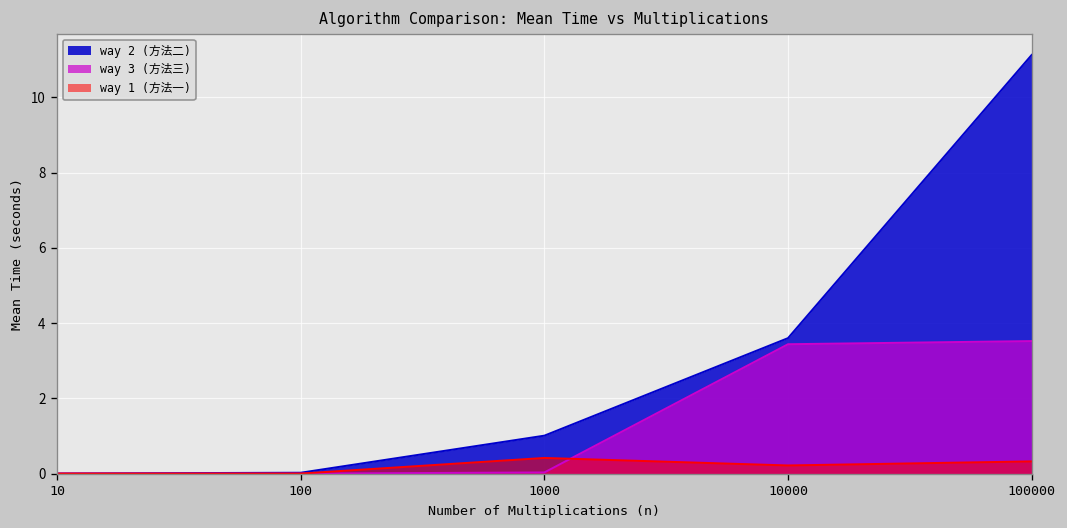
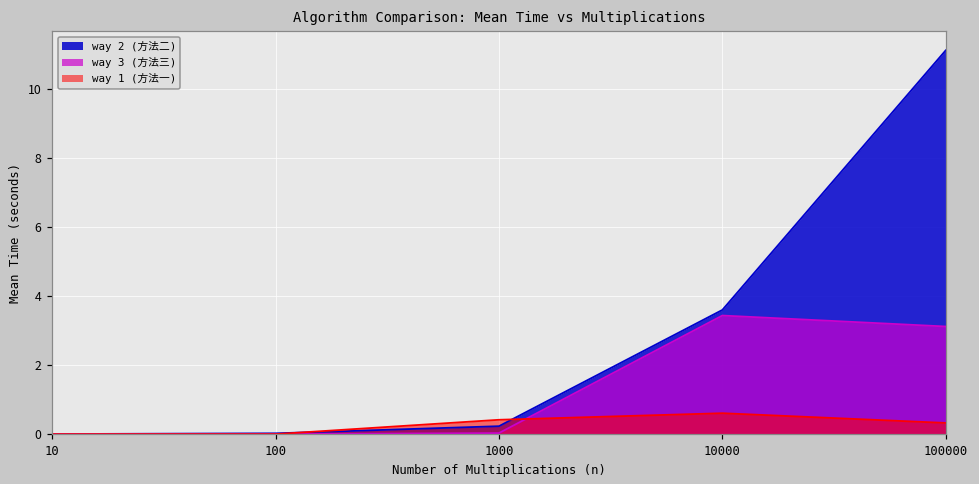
way 2 (方法二), 1000: 1.0 -> 0.2
way 1 (方法一), 10000: 0.2 -> 0.6
way 3 (方法三), 100000: 3.5 -> 3.1
